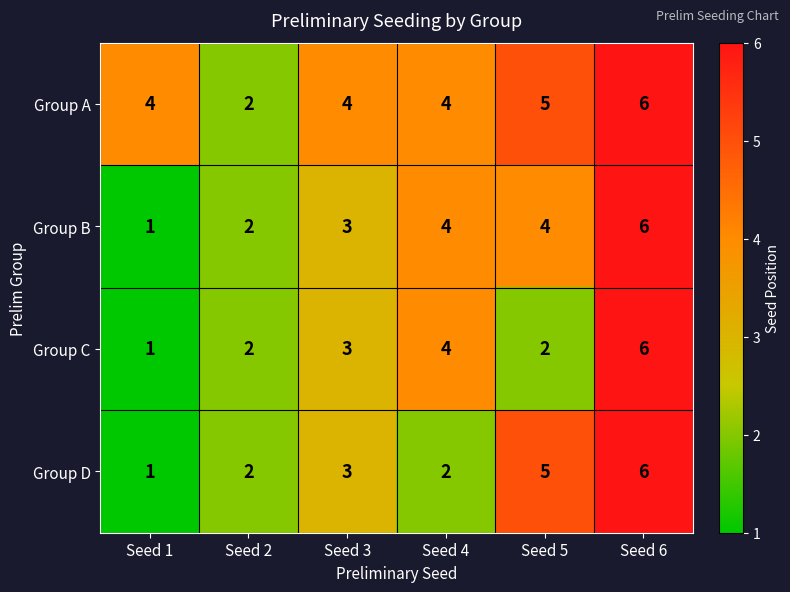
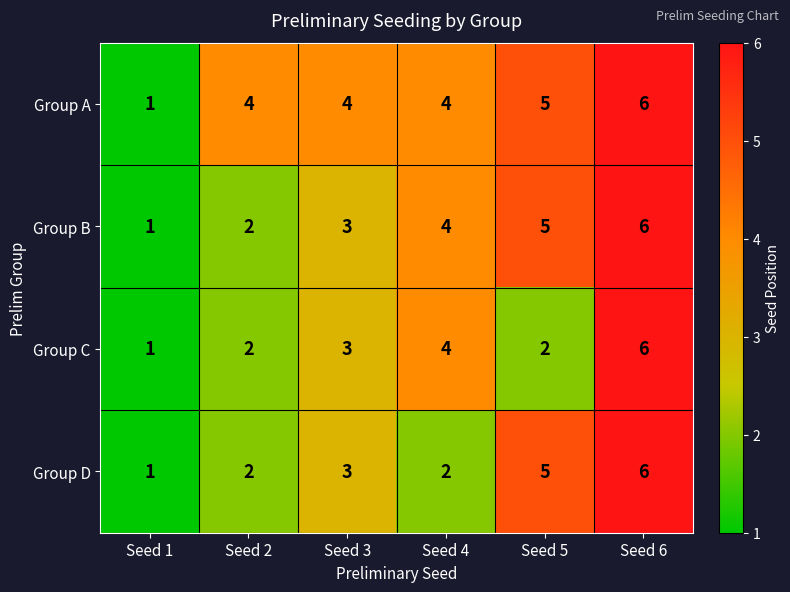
Group A, Seed 1: 4 -> 1
Group A, Seed 2: 2 -> 4
Group B, Seed 5: 4 -> 5
